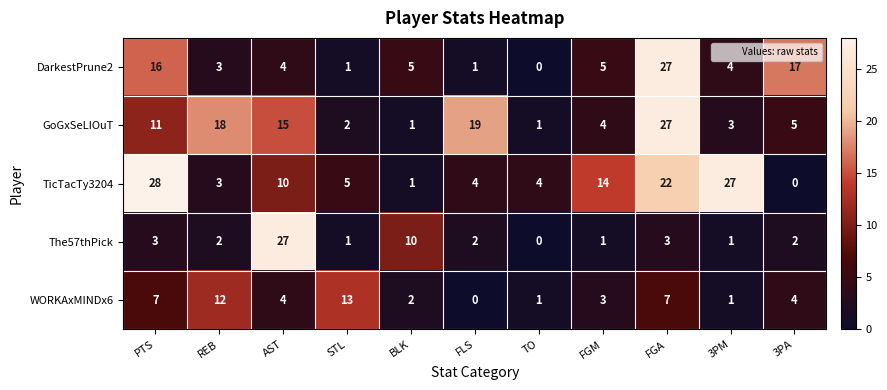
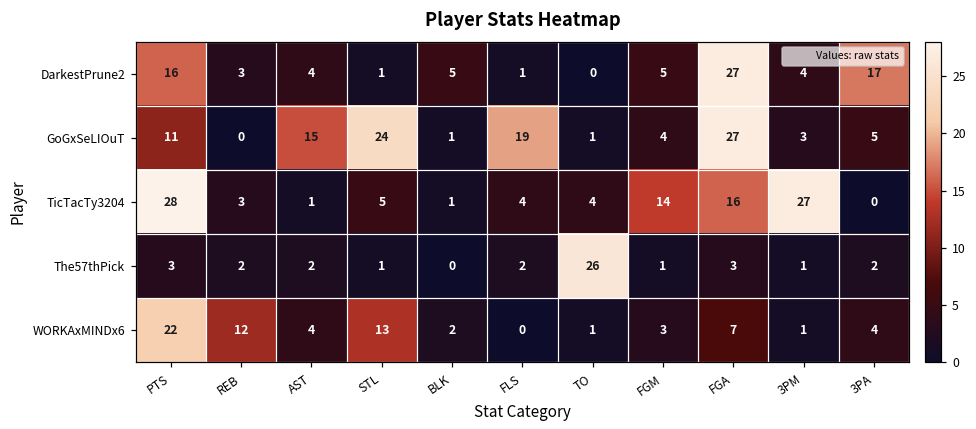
GoGxSeLIOuT, REB: 18 -> 0
GoGxSeLIOuT, STL: 2 -> 24
TicTacTy3204, AST: 10 -> 1
TicTacTy3204, FGA: 22 -> 16
The57thPick, AST: 27 -> 2
The57thPick, BLK: 10 -> 0
The57thPick, TO: 0 -> 26
WORKAxMINDx6, PTS: 7 -> 22
